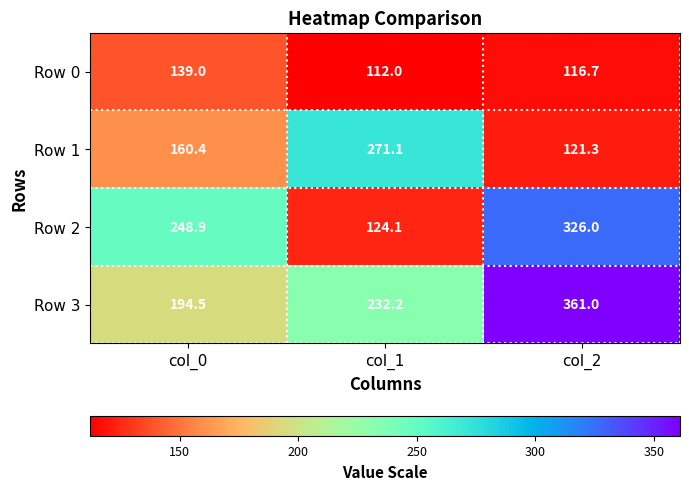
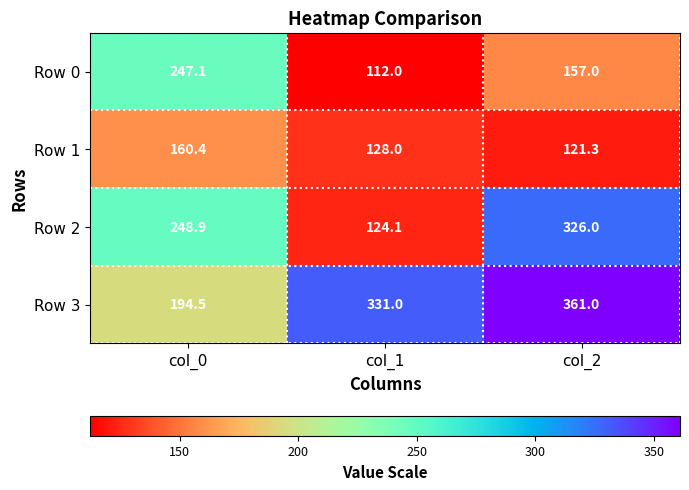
Row 0, col_0: 139.0 -> 247.1
Row 0, col_2: 116.7 -> 157.0
Row 1, col_1: 271.1 -> 128.0
Row 3, col_1: 232.2 -> 331.0
